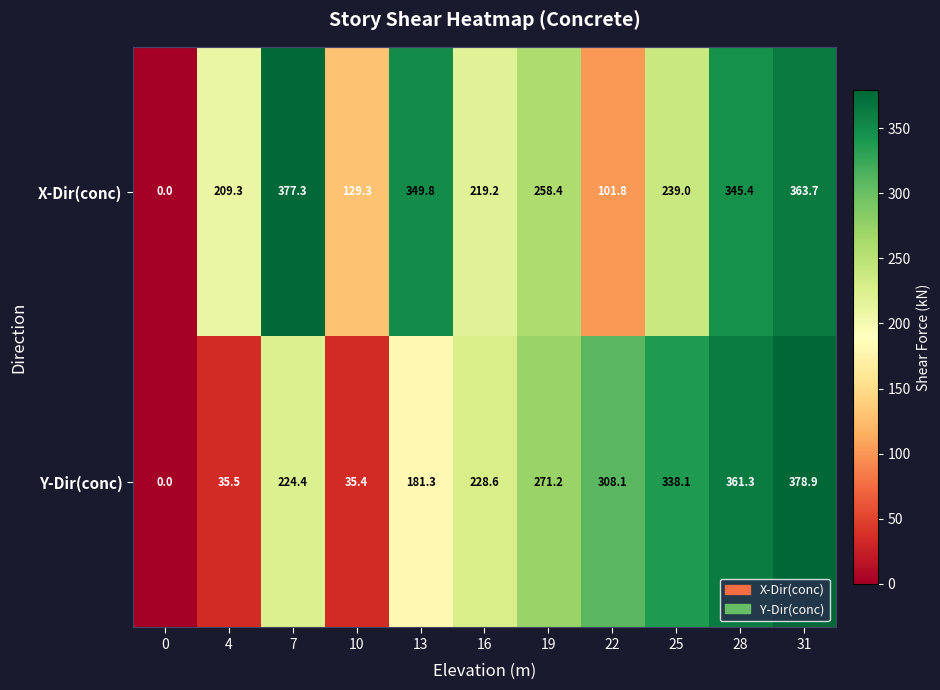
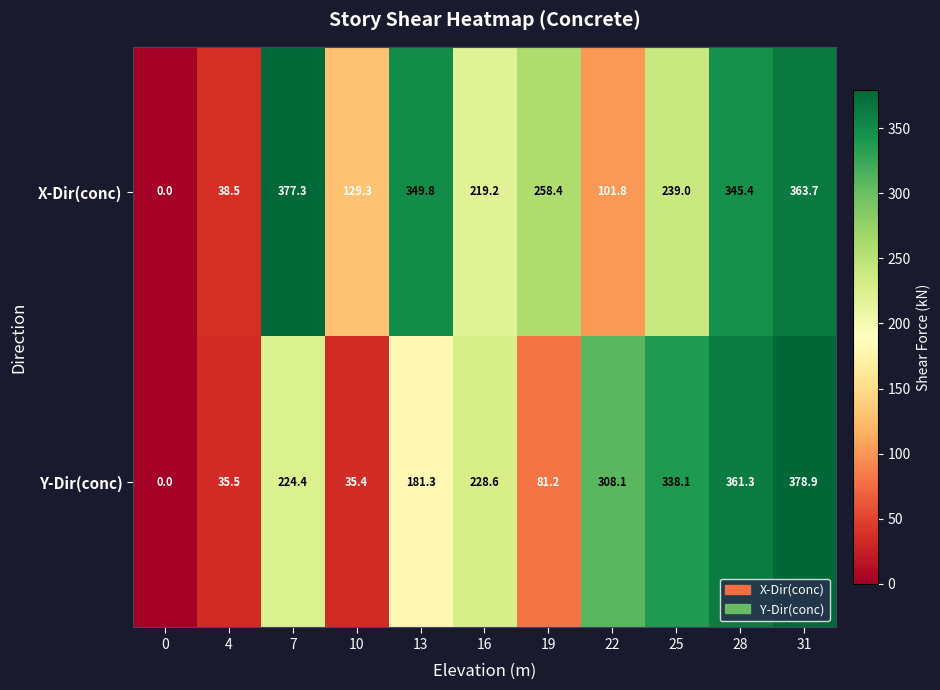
X-Dir(conc), 4: 209.3 -> 38.5
Y-Dir(conc), 19: 271.2 -> 81.2
